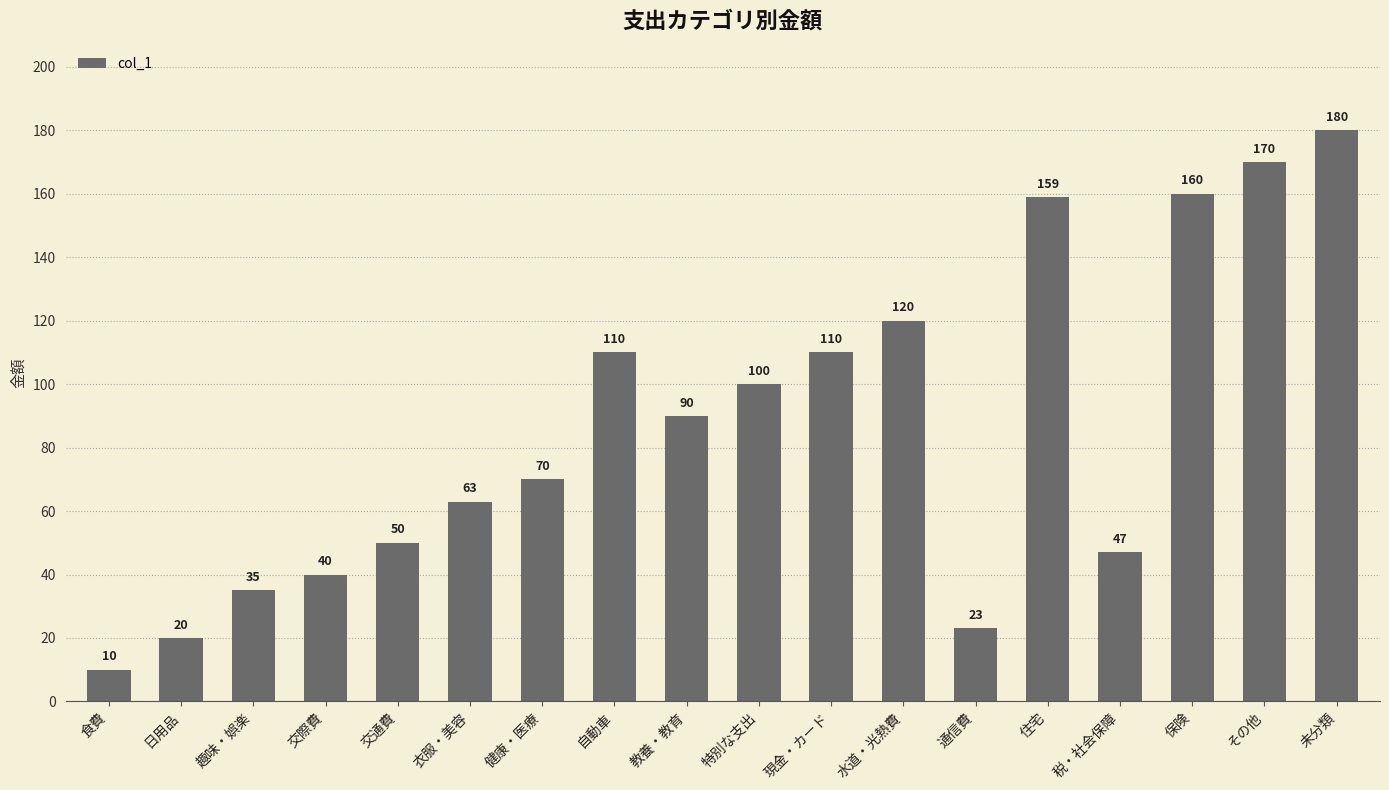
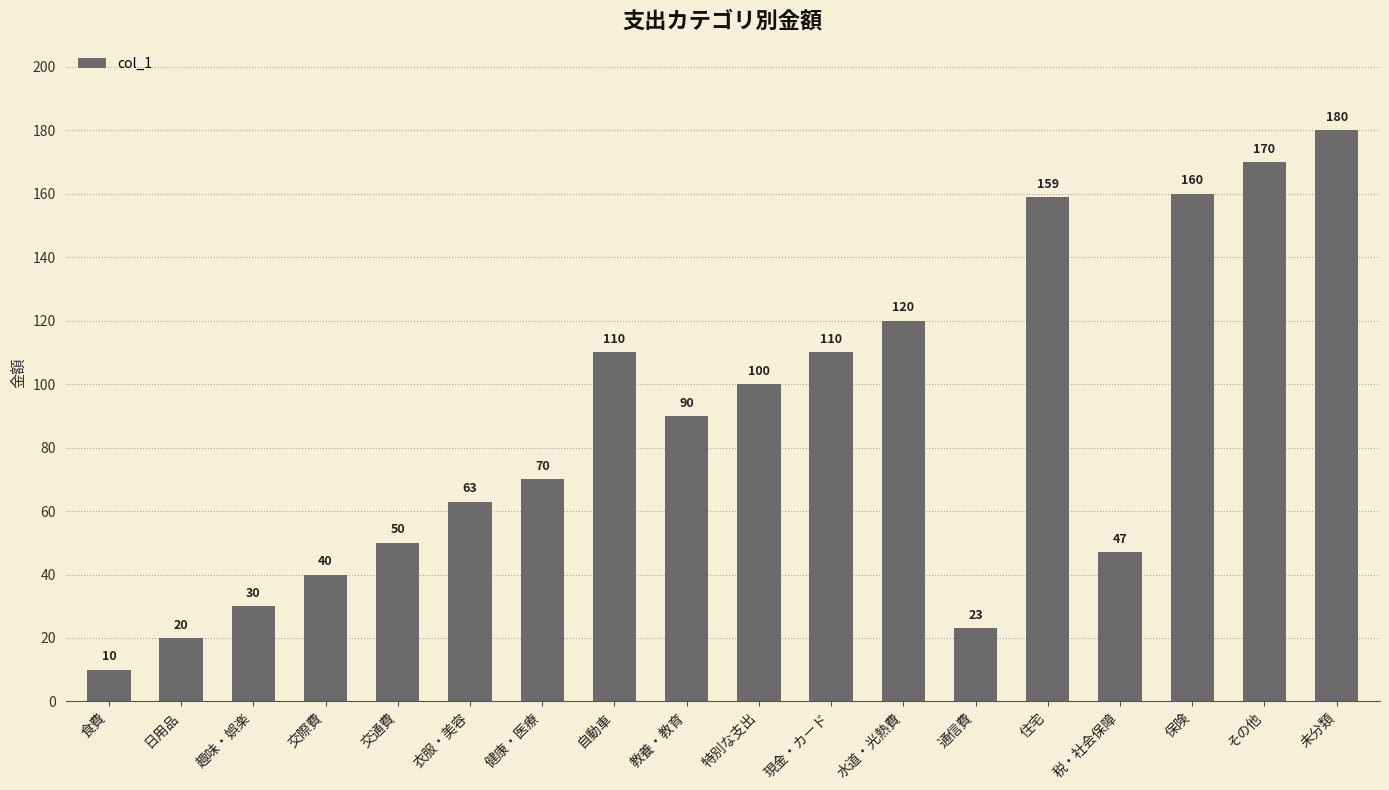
趣味・娯楽: 35 -> 30
